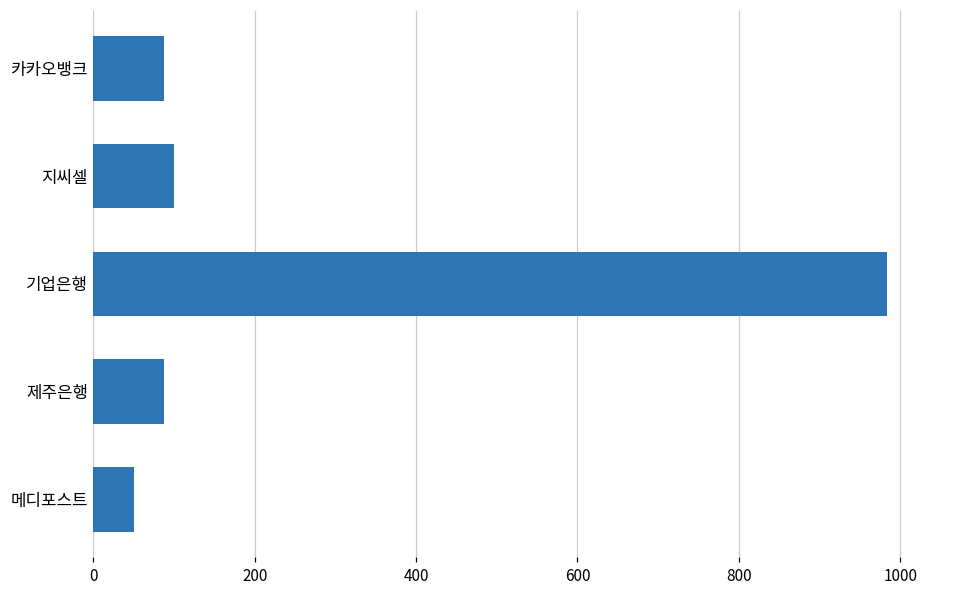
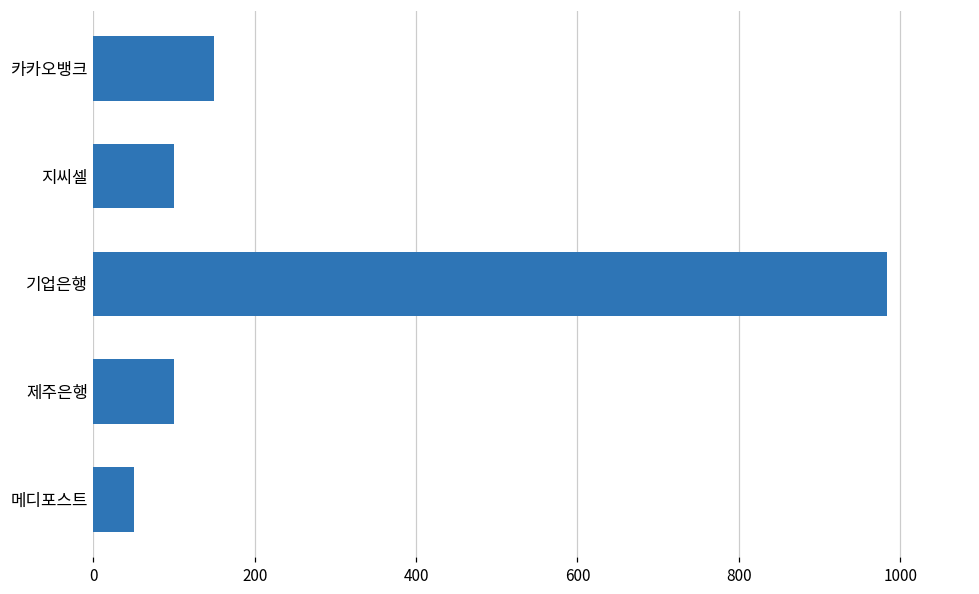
카카오뱅크: 90 -> 150
제주은행: 90 -> 100
